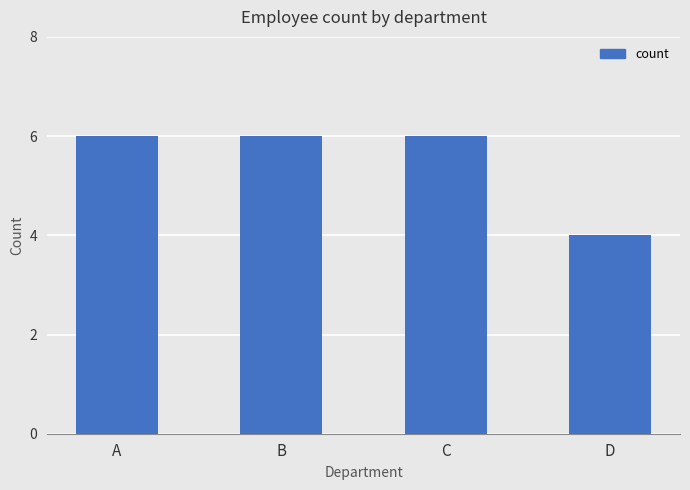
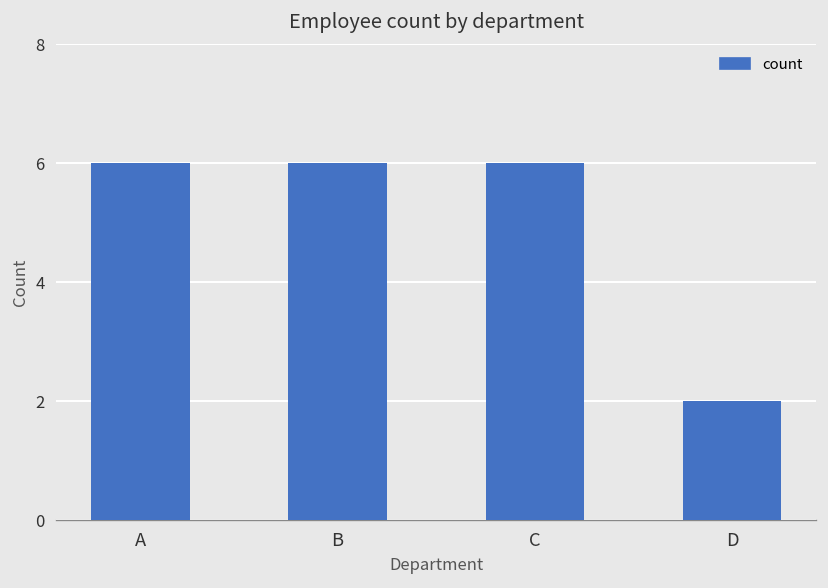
D: 4 -> 2
